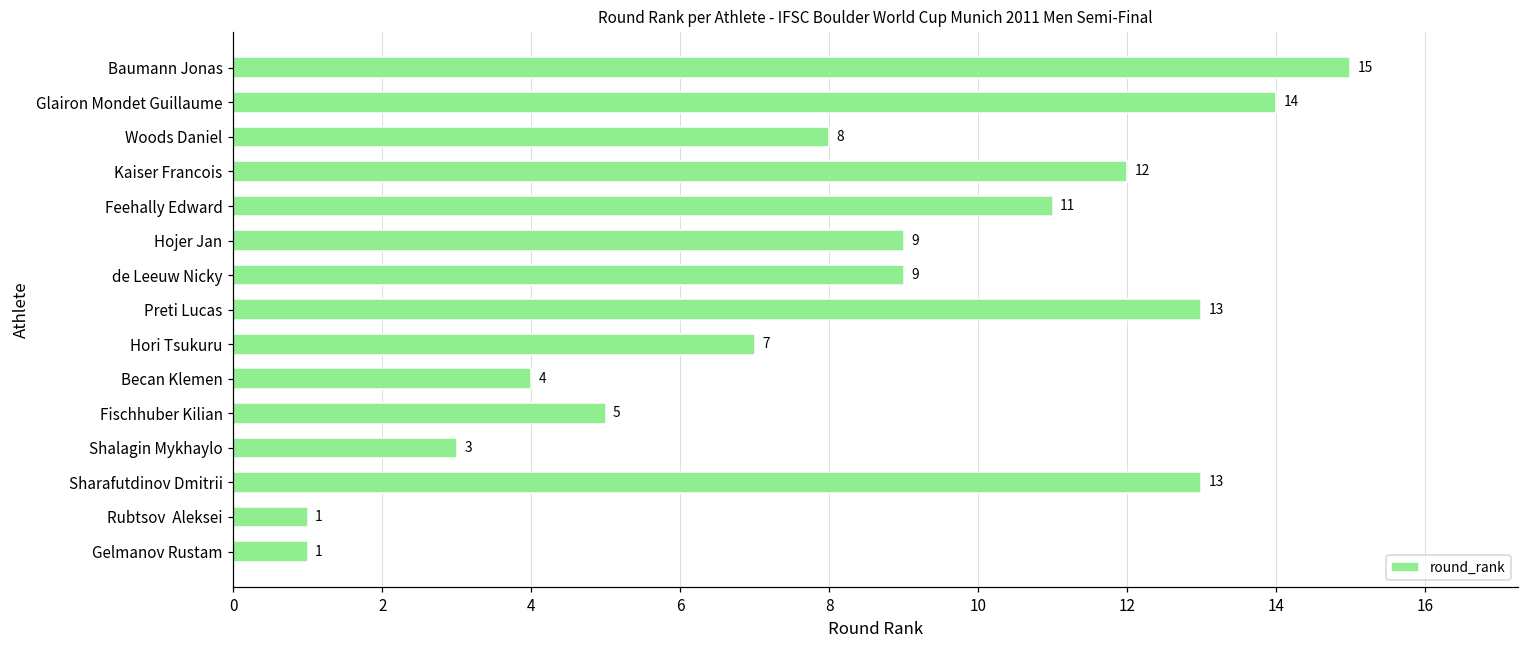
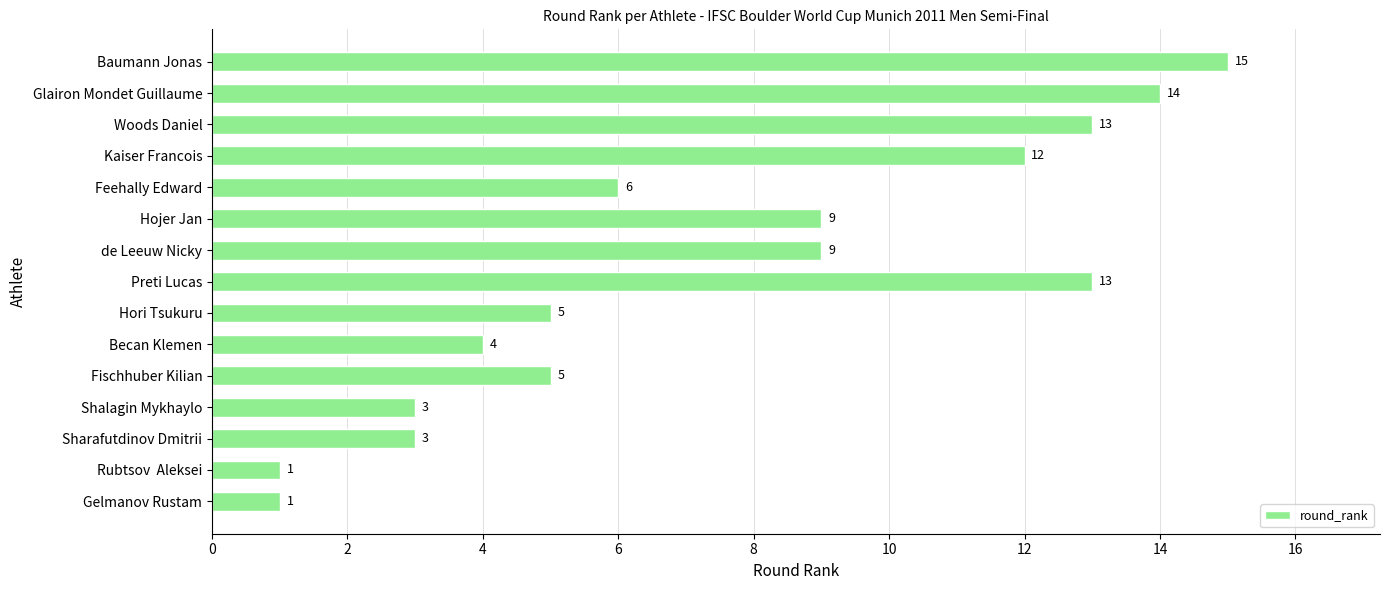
Woods Daniel: 8 -> 13
Feehally Edward: 11 -> 6
Hori Tsukuru: 7 -> 5
Sharafutdinov Dmitrii: 13 -> 3
